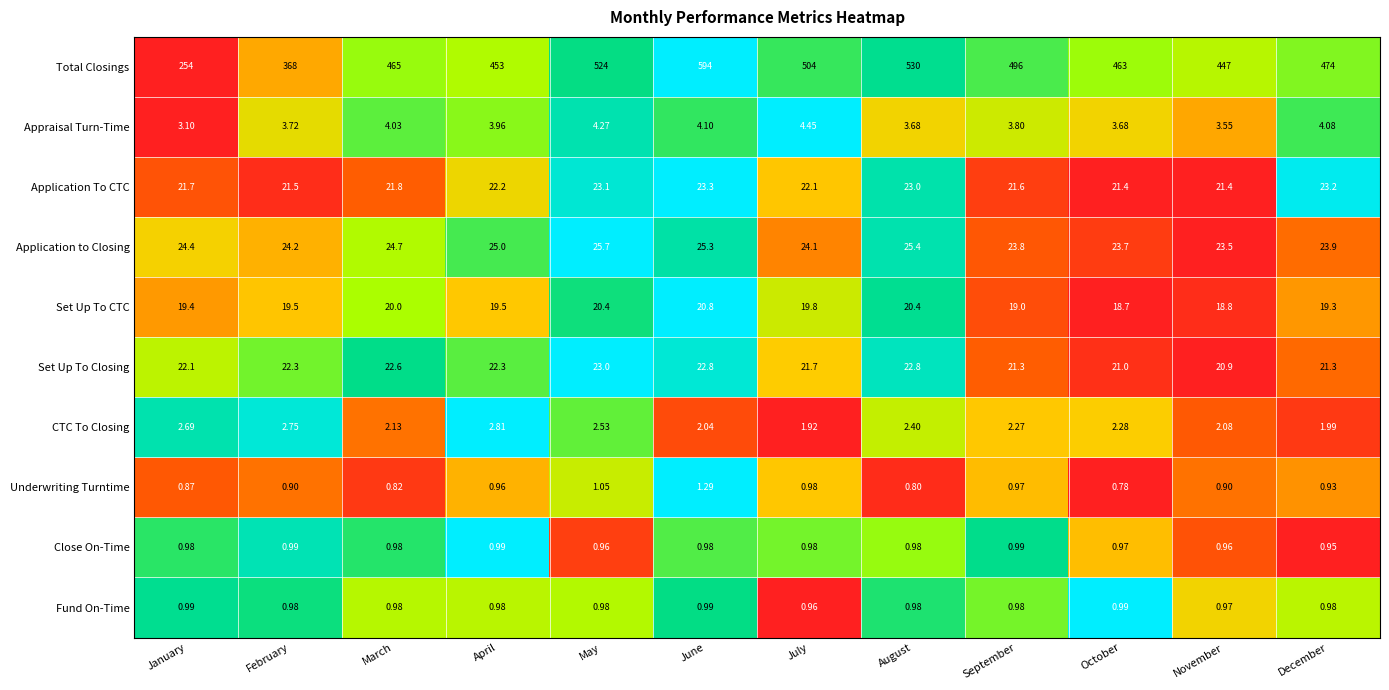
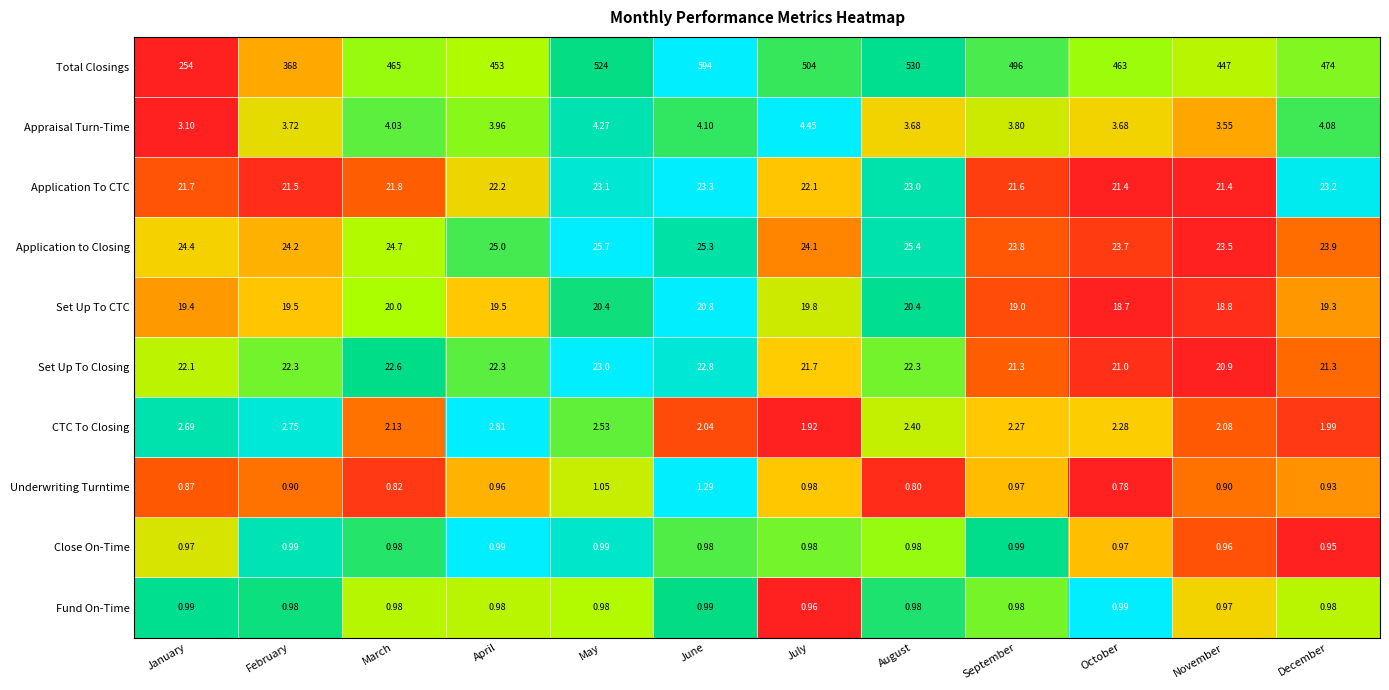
Set Up To Closing, August: 22.8 -> 22.3
Close On-Time, January: 0.98 -> 0.97
Close On-Time, May: 0.96 -> 0.99
